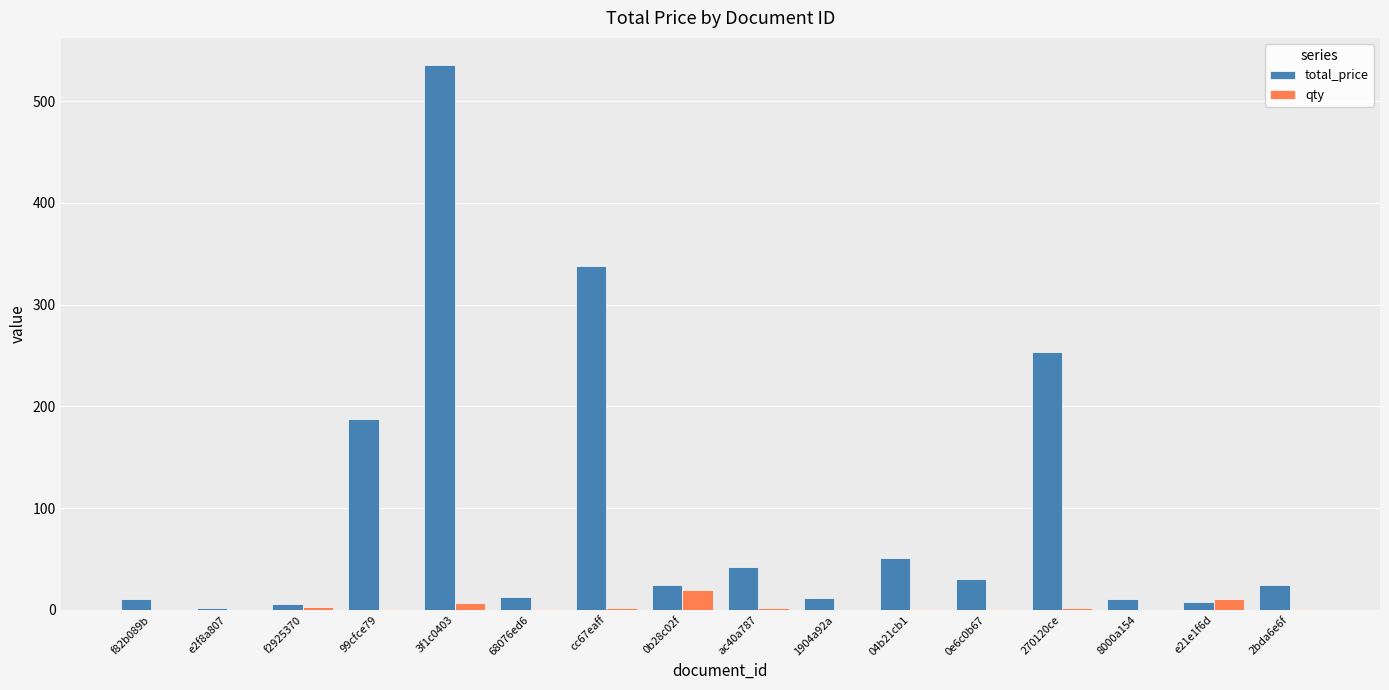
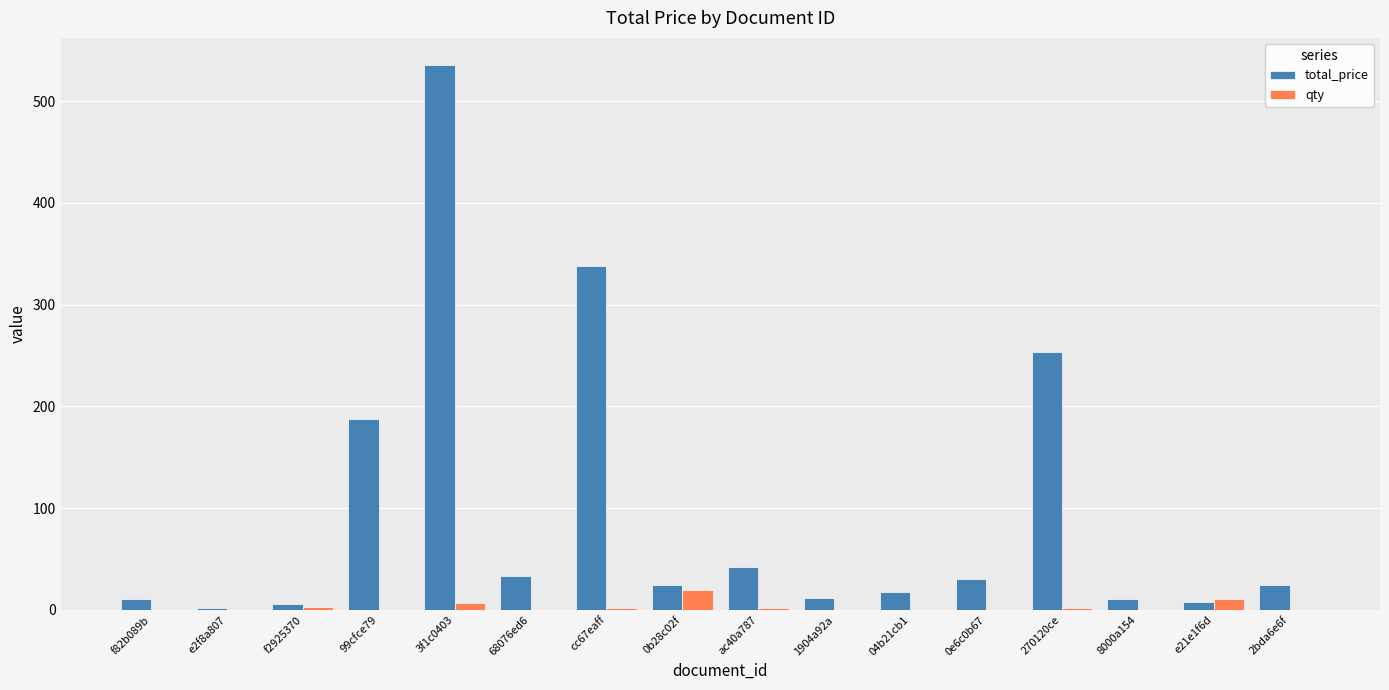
total_price, 68076ed6: 13 -> 33
total_price, 04b21cb1: 51 -> 18
